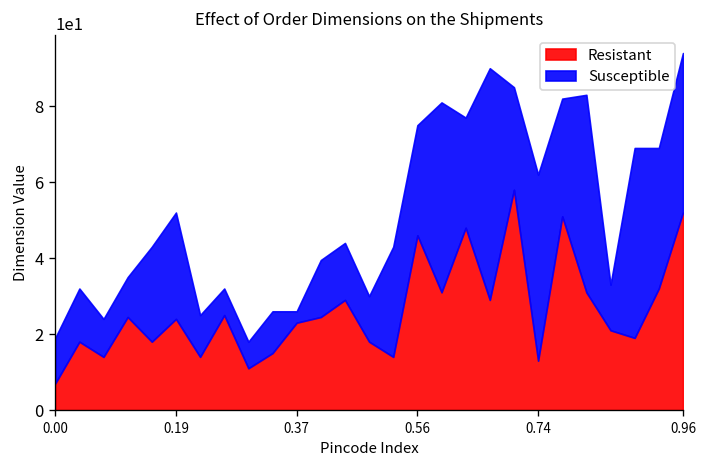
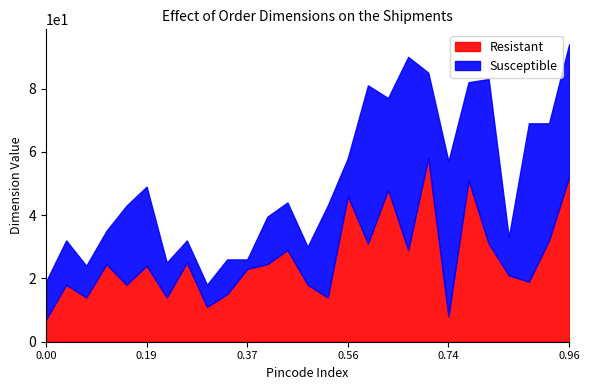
Susceptible, 0.19: 28 -> 25
Susceptible, 0.56: 29 -> 12
Resistant, 0.74: 13 -> 8
